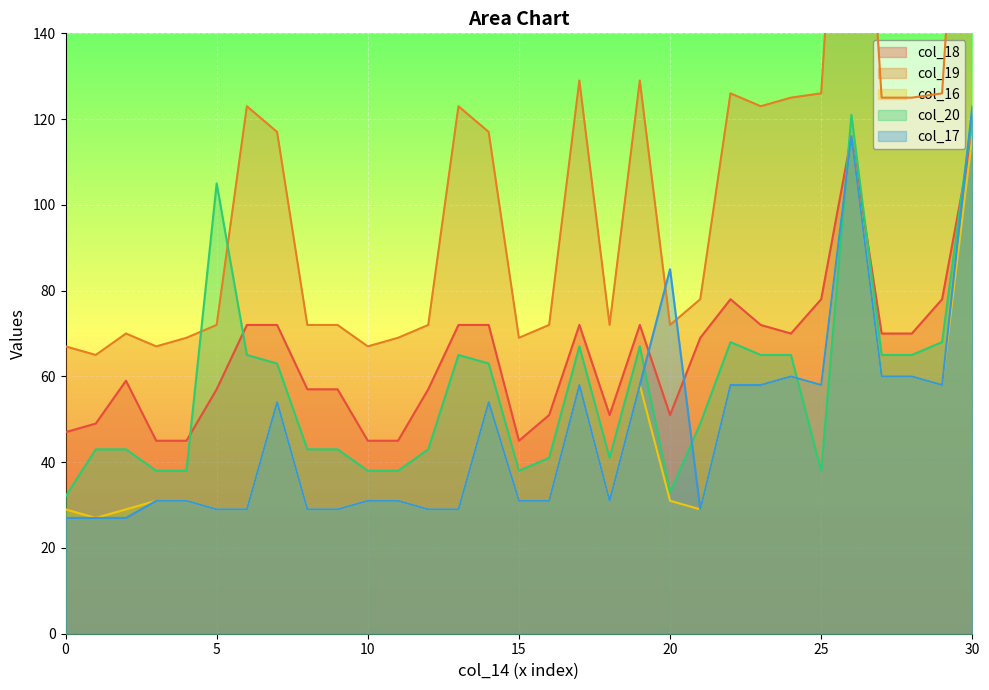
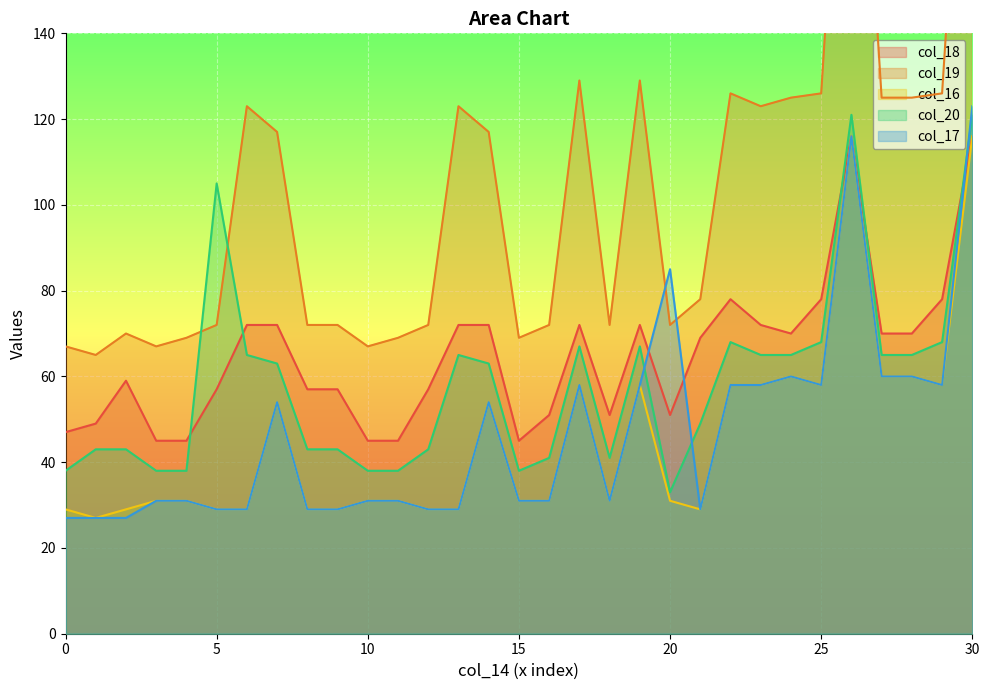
col_20, 0: 32 -> 38
col_20, 25: 38 -> 68
